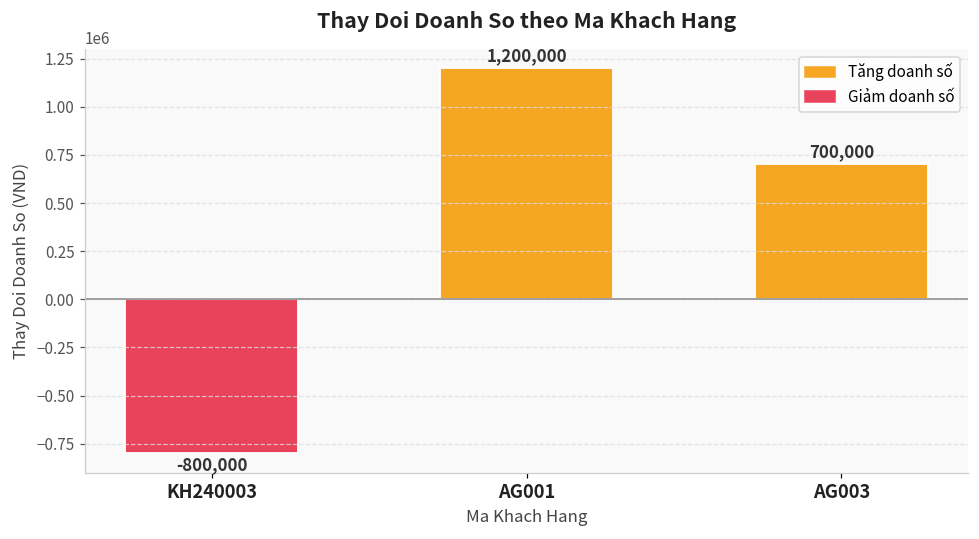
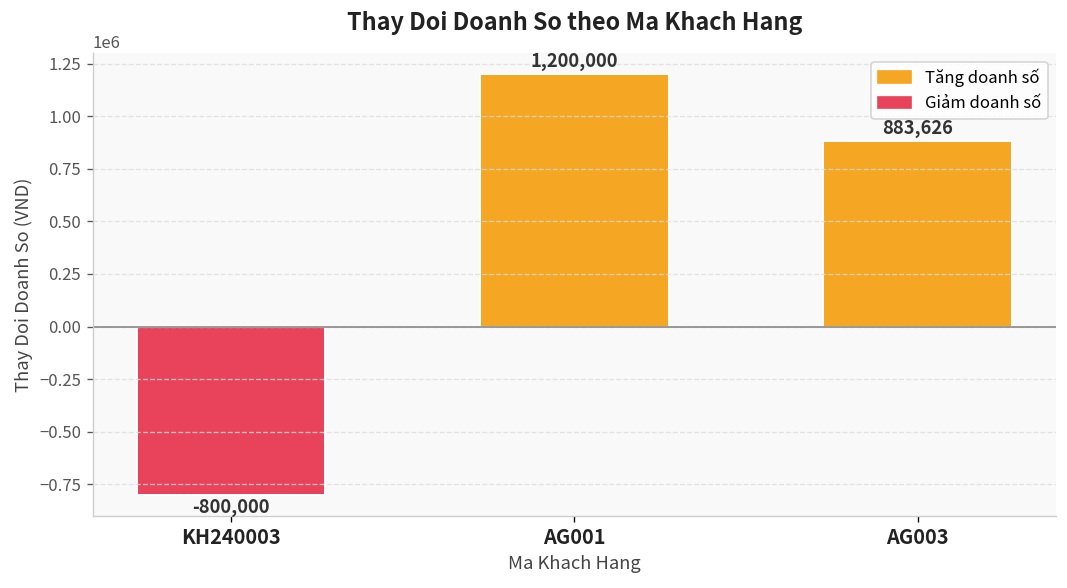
AG003: 700,000 -> 883,626
